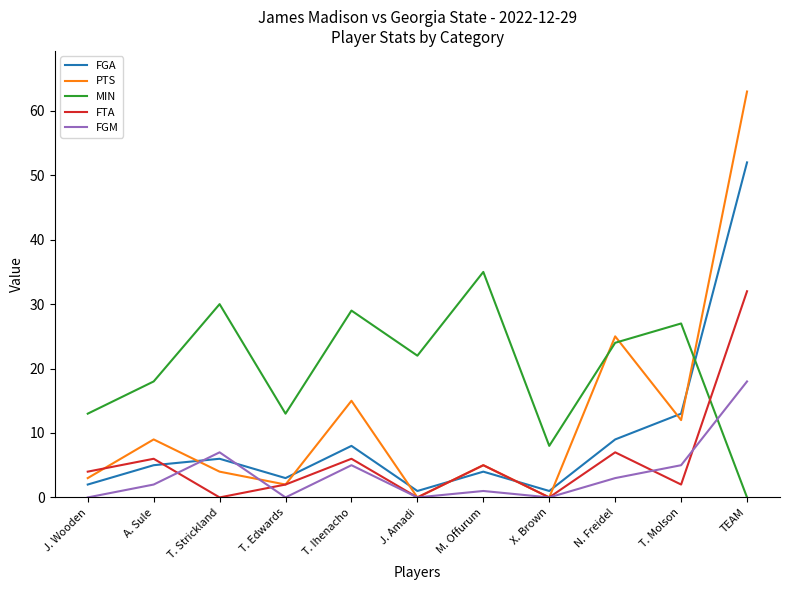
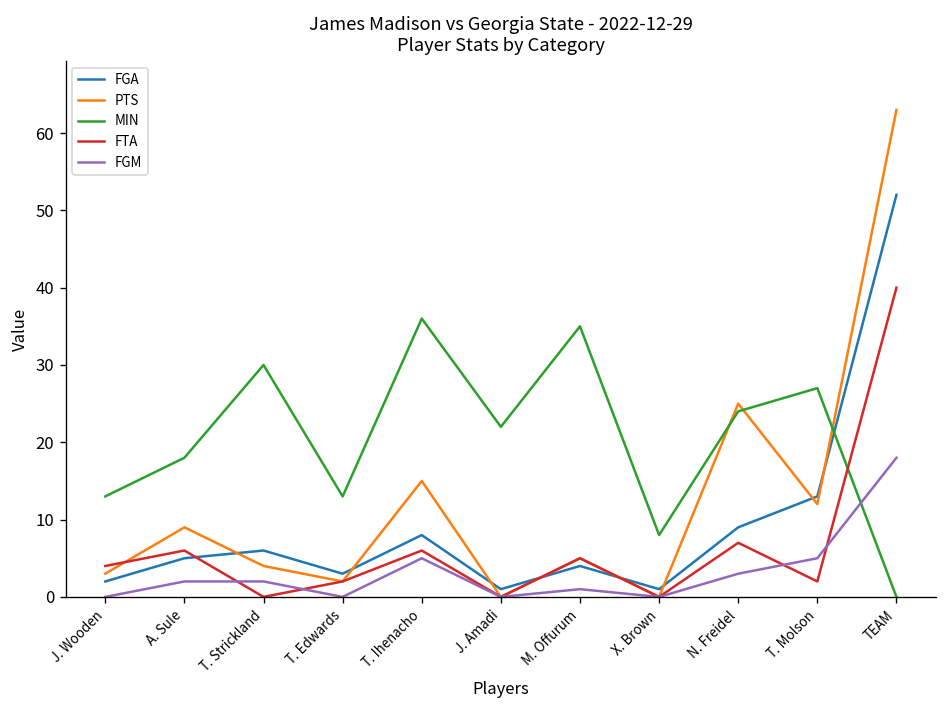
FGM, T. Strickland: 7 -> 2
MIN, T. Ihenacho: 29 -> 36
FTA, TEAM: 32 -> 40
